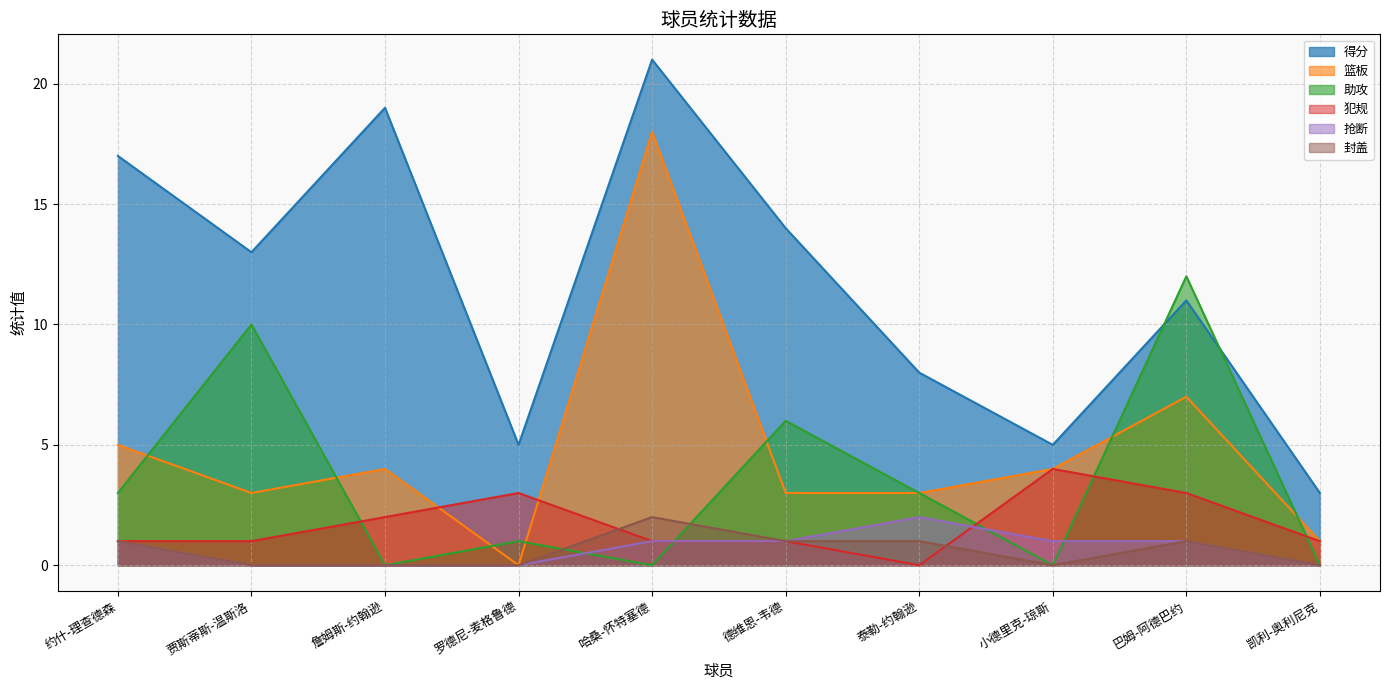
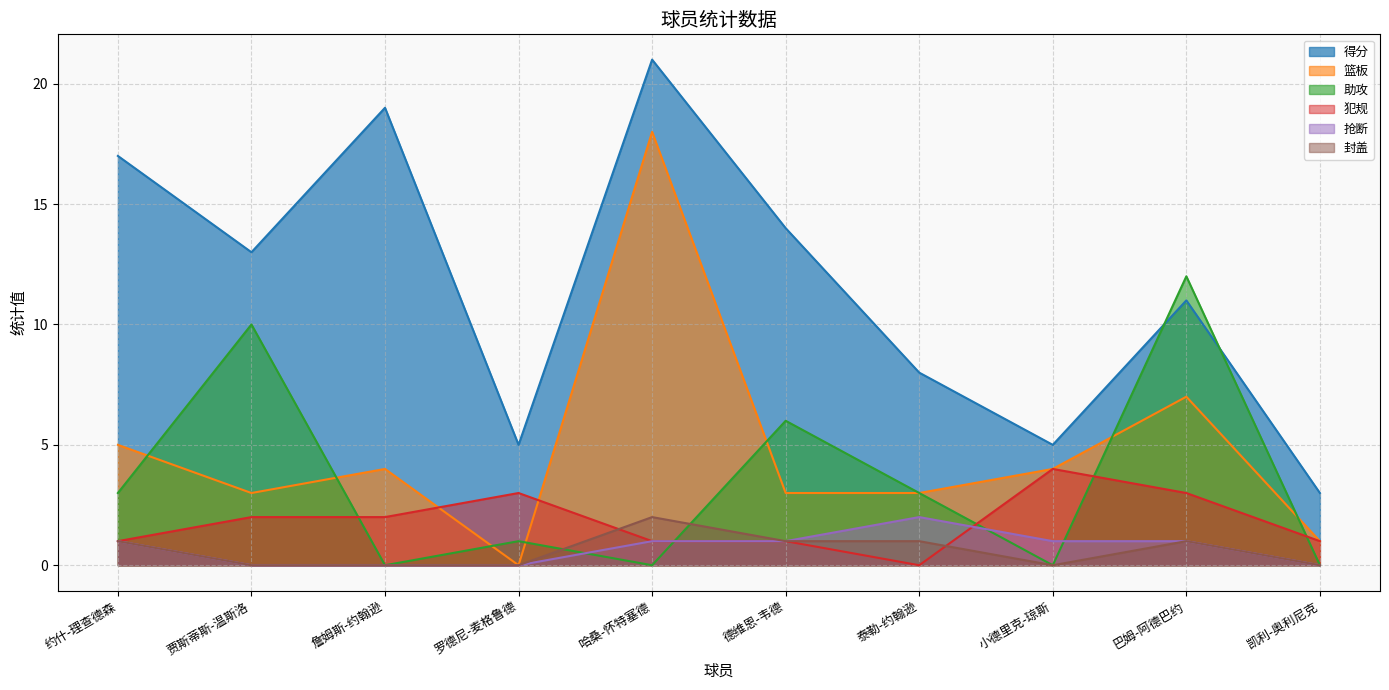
犯规, 贾斯蒂斯-温斯洛: 1 -> 2
